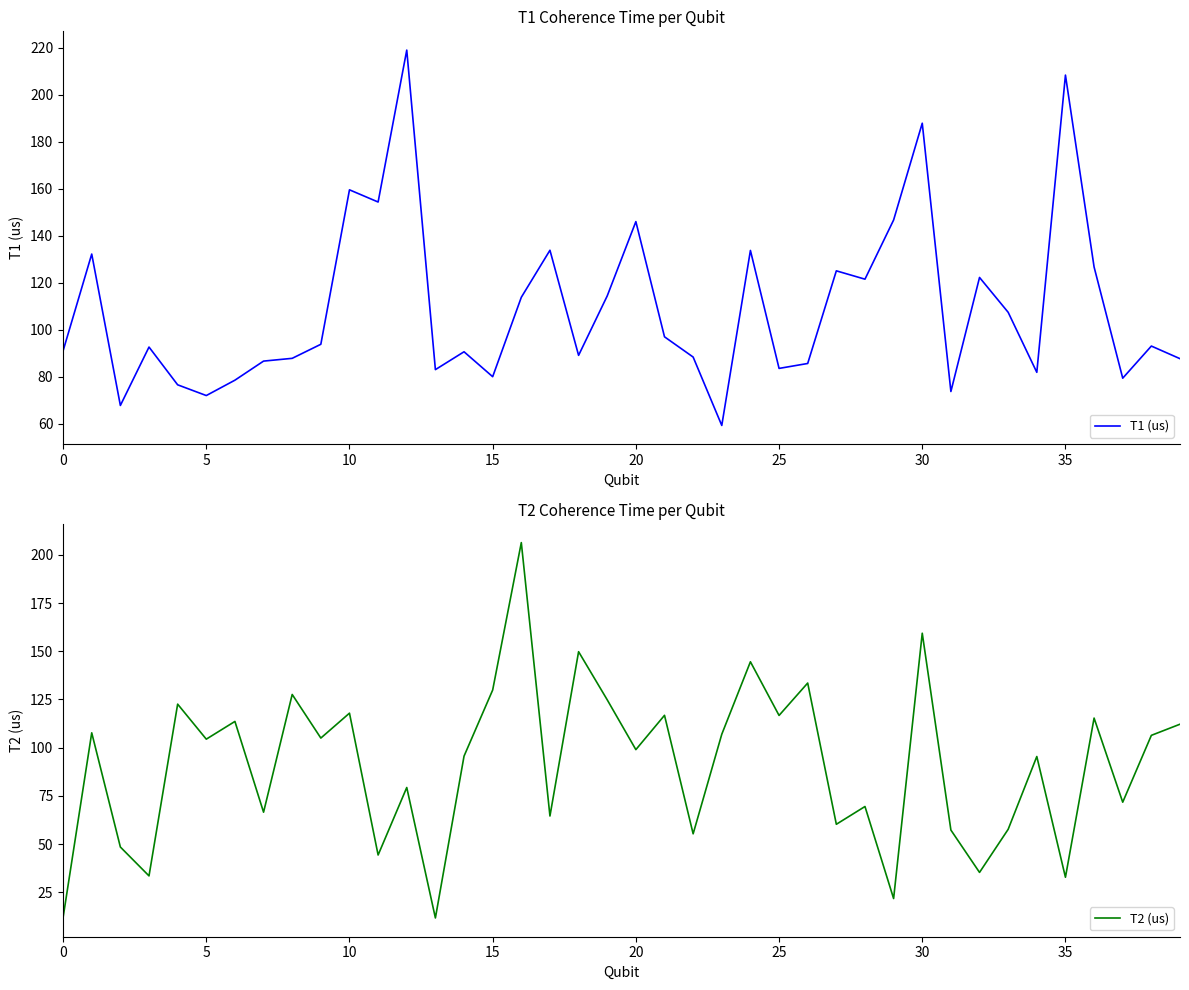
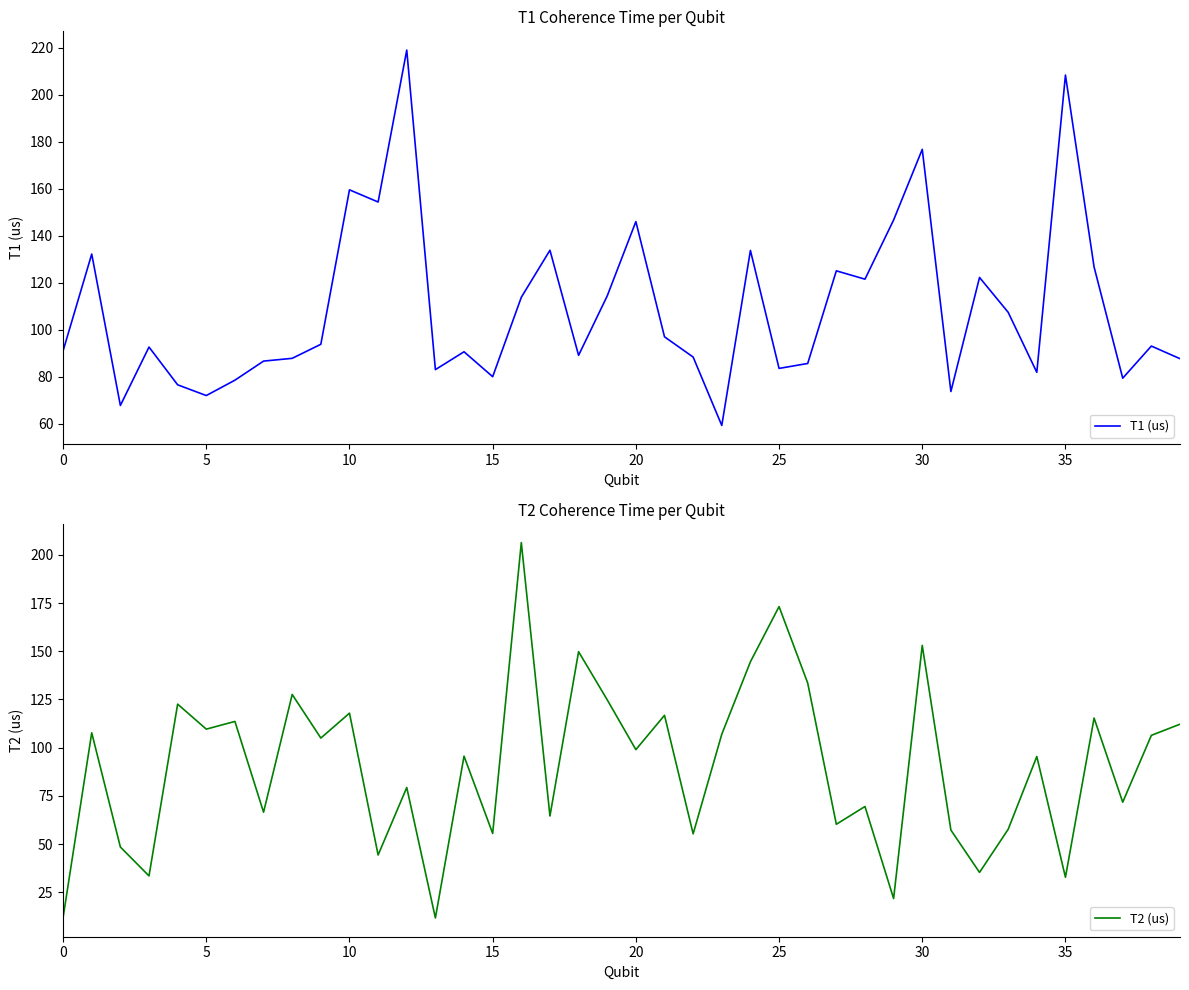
T1 Coherence Time per Qubit, 30: 188 -> 177
T2 Coherence Time per Qubit, 5: 104 -> 110
T2 Coherence Time per Qubit, 15: 130 -> 56
T2 Coherence Time per Qubit, 25: 117 -> 173
T2 Coherence Time per Qubit, 30: 159 -> 153
